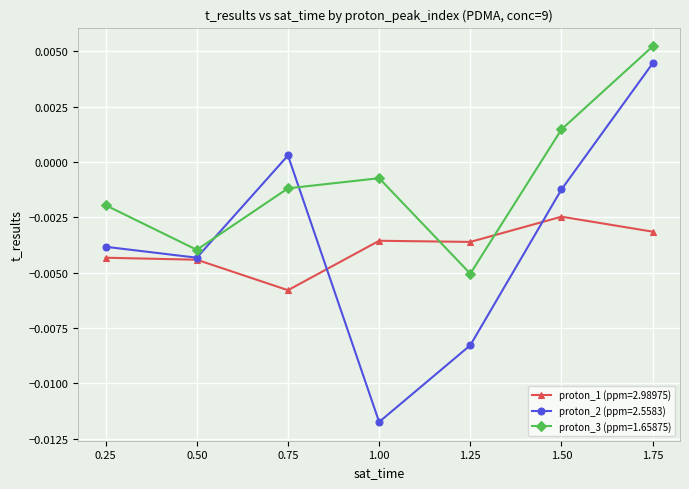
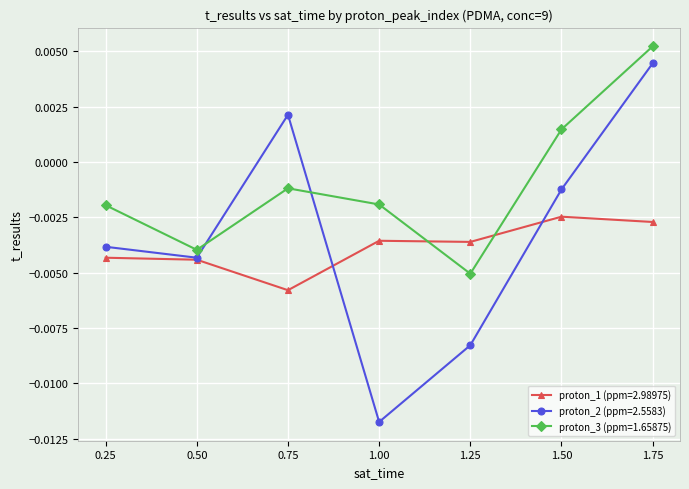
proton_2 (ppm=2.5583), 0.75: 0.0003 -> 0.0021
proton_3 (ppm=1.65875), 1.00: -0.0007 -> -0.0019
proton_1 (ppm=2.98975), 1.75: -0.0031 -> -0.0027
